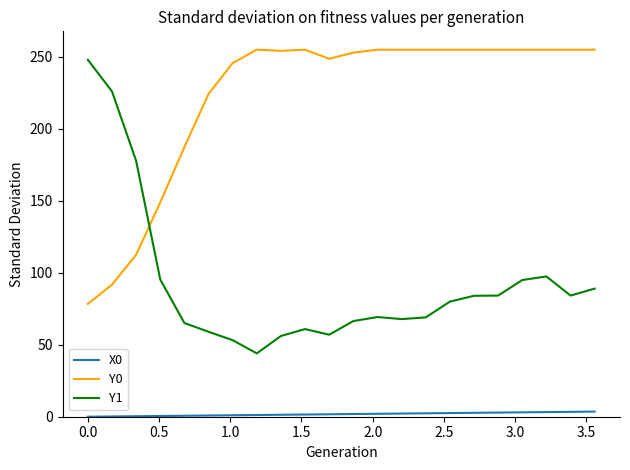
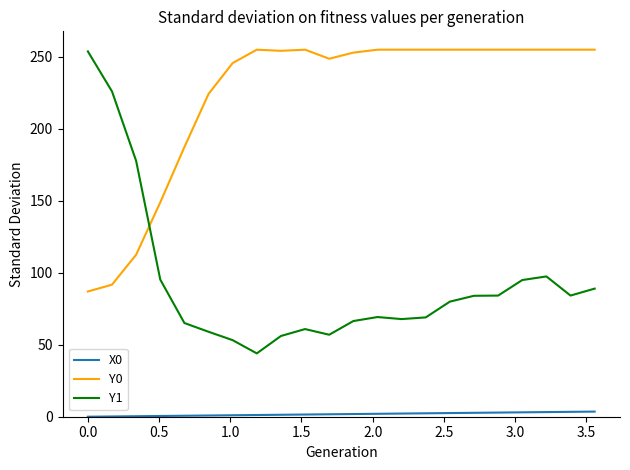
Y0, 0.0: 78 -> 87
Y1, 0.0: 248 -> 254
